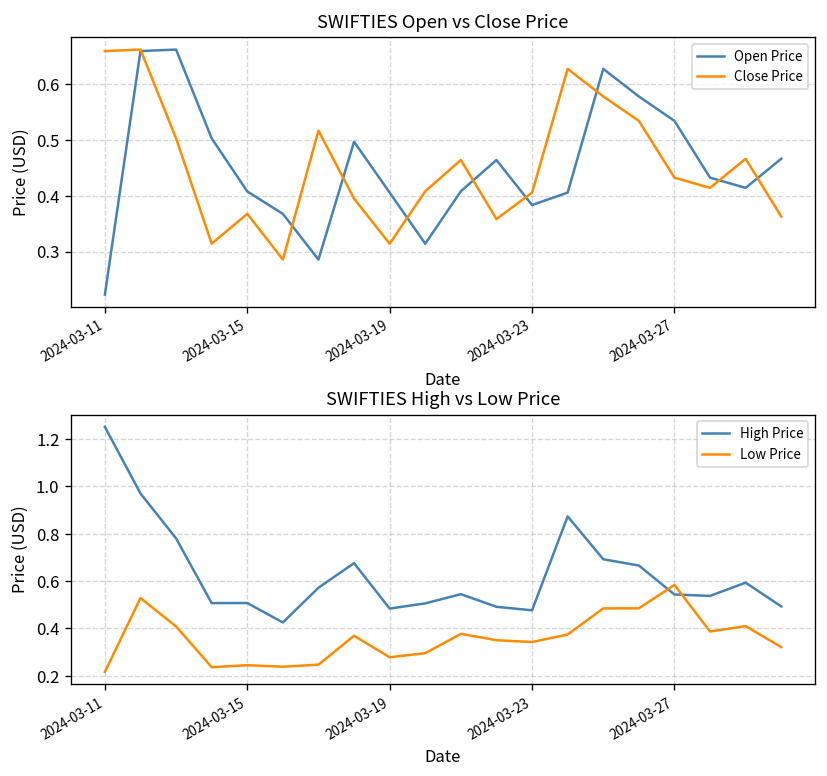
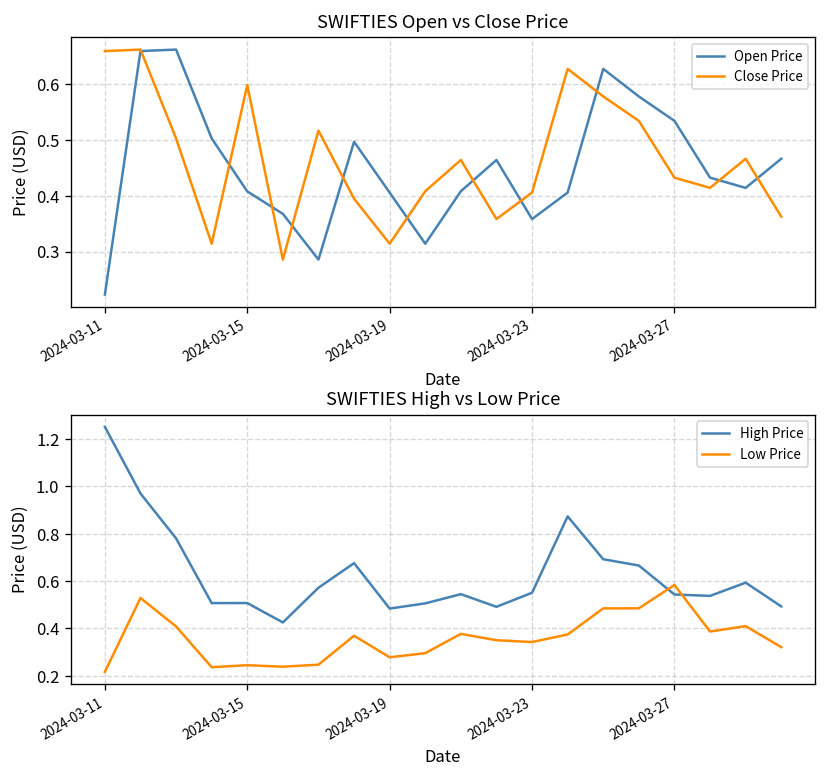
SWIFTIES Open vs Close Price, Close Price, 2024-03-15: 0.37 -> 0.60
SWIFTIES Open vs Close Price, Open Price, 2024-03-23: 0.38 -> 0.36
SWIFTIES High vs Low Price, High Price, 2024-03-23: 0.48 -> 0.55
